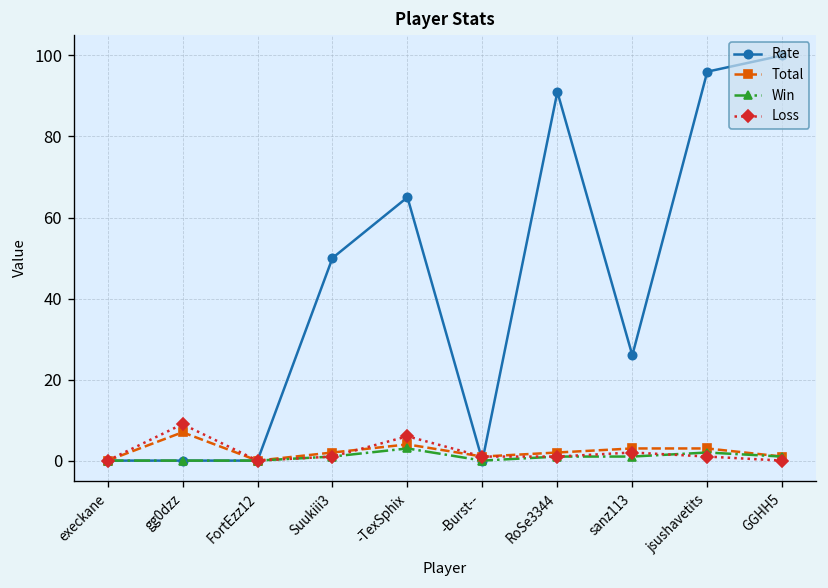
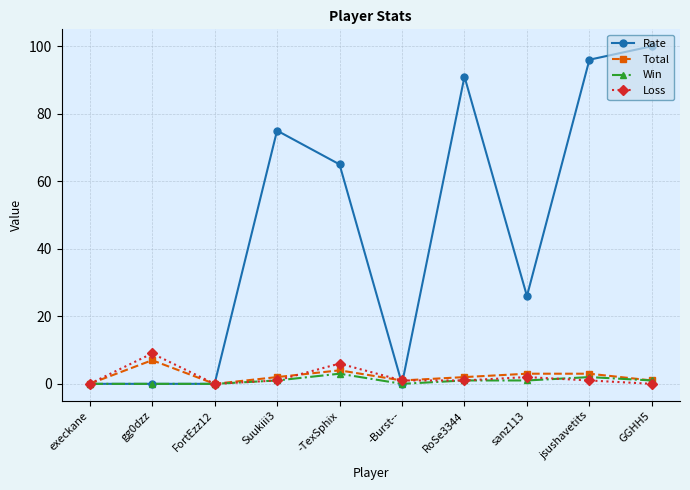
Rate, Suukiii3: 50 -> 75
